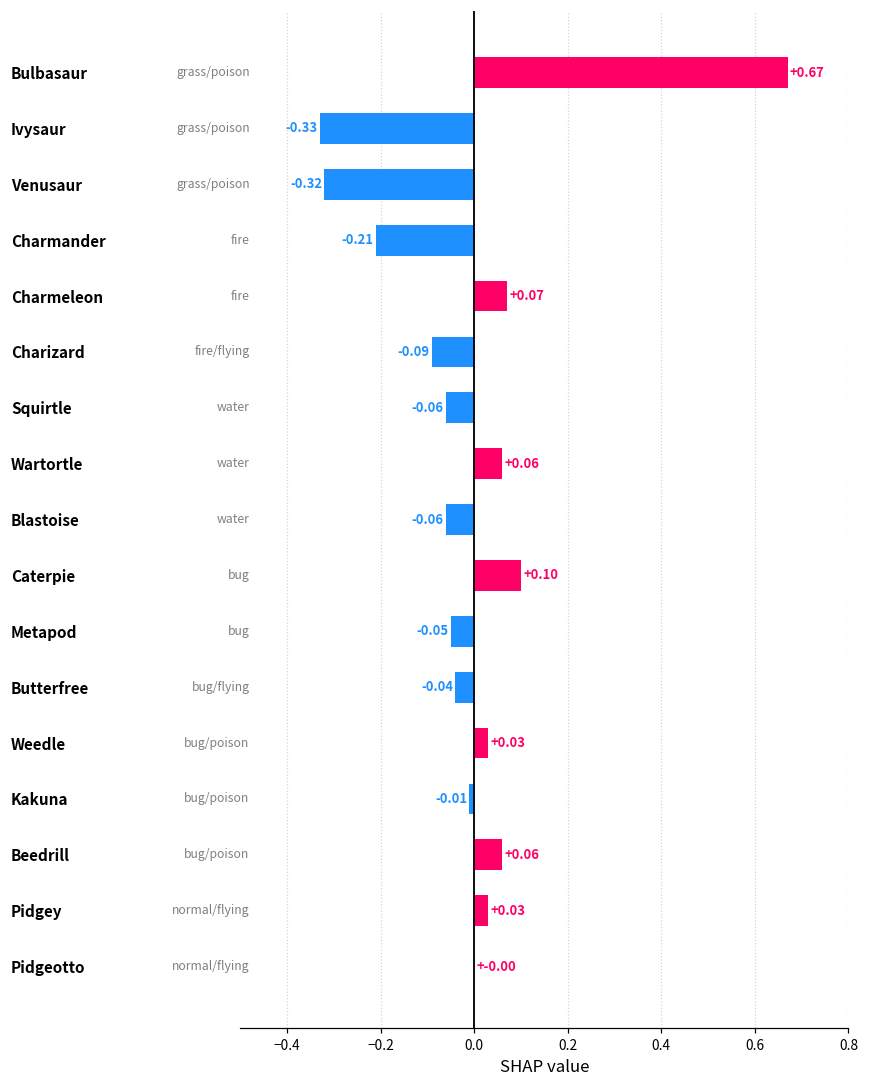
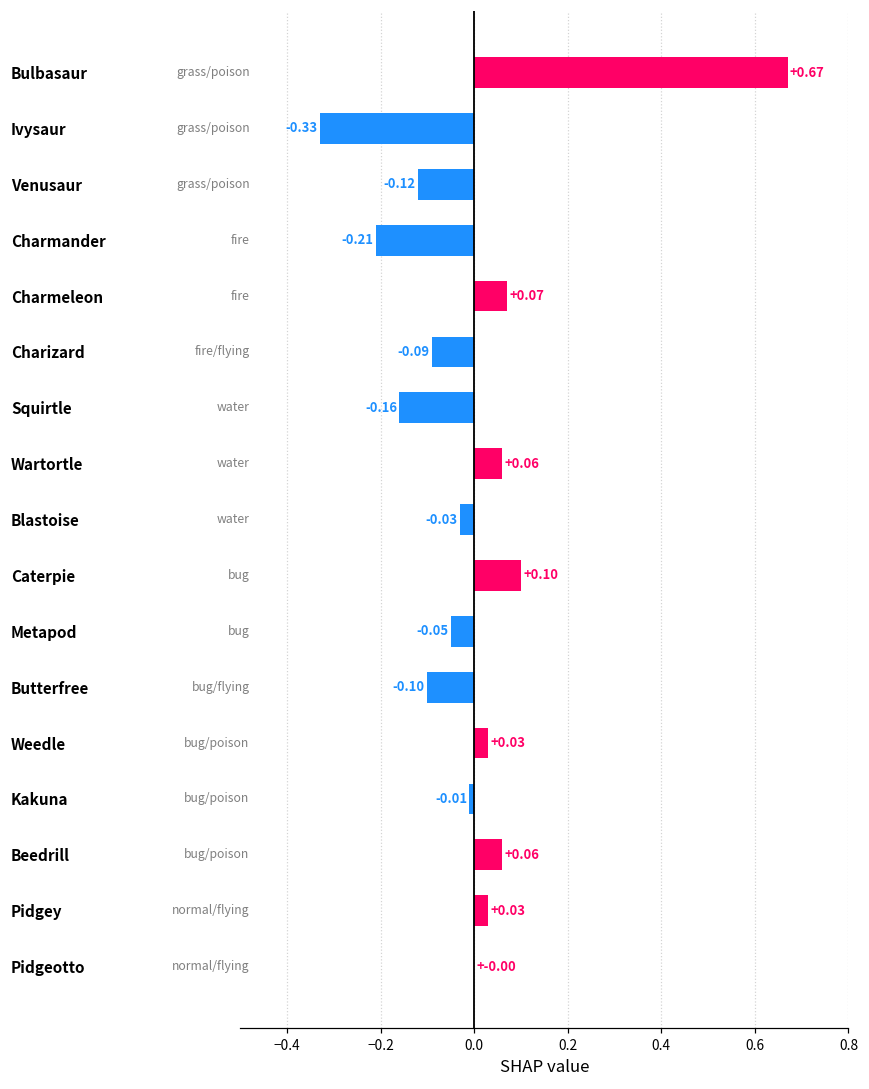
Venusaur: -0.32 -> -0.12
Squirtle: -0.06 -> -0.16
Blastoise: -0.06 -> -0.03
Butterfree: -0.04 -> -0.10
